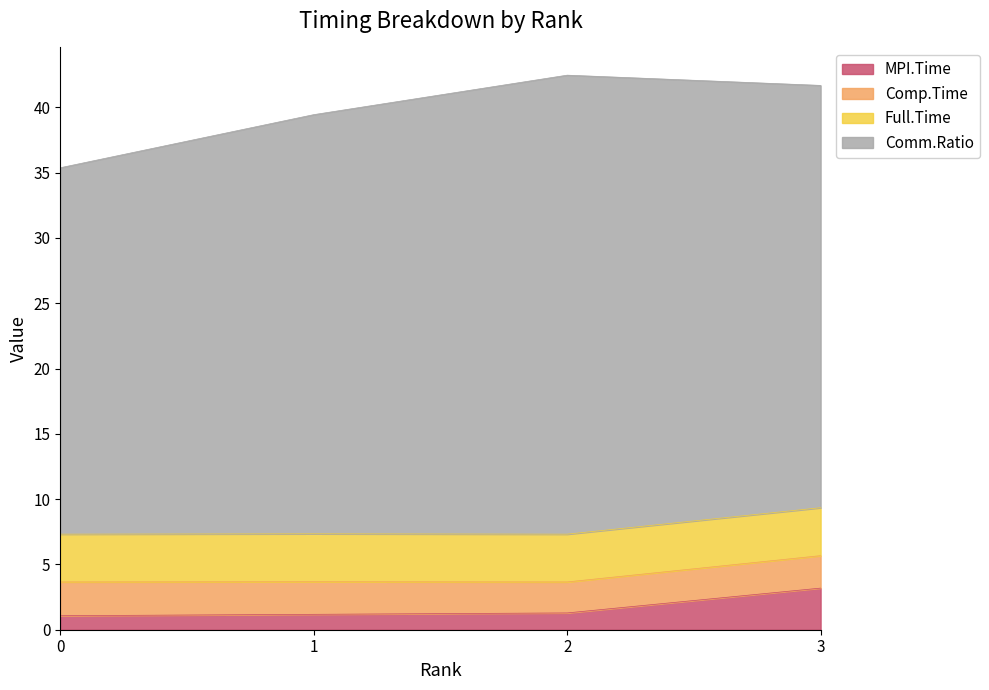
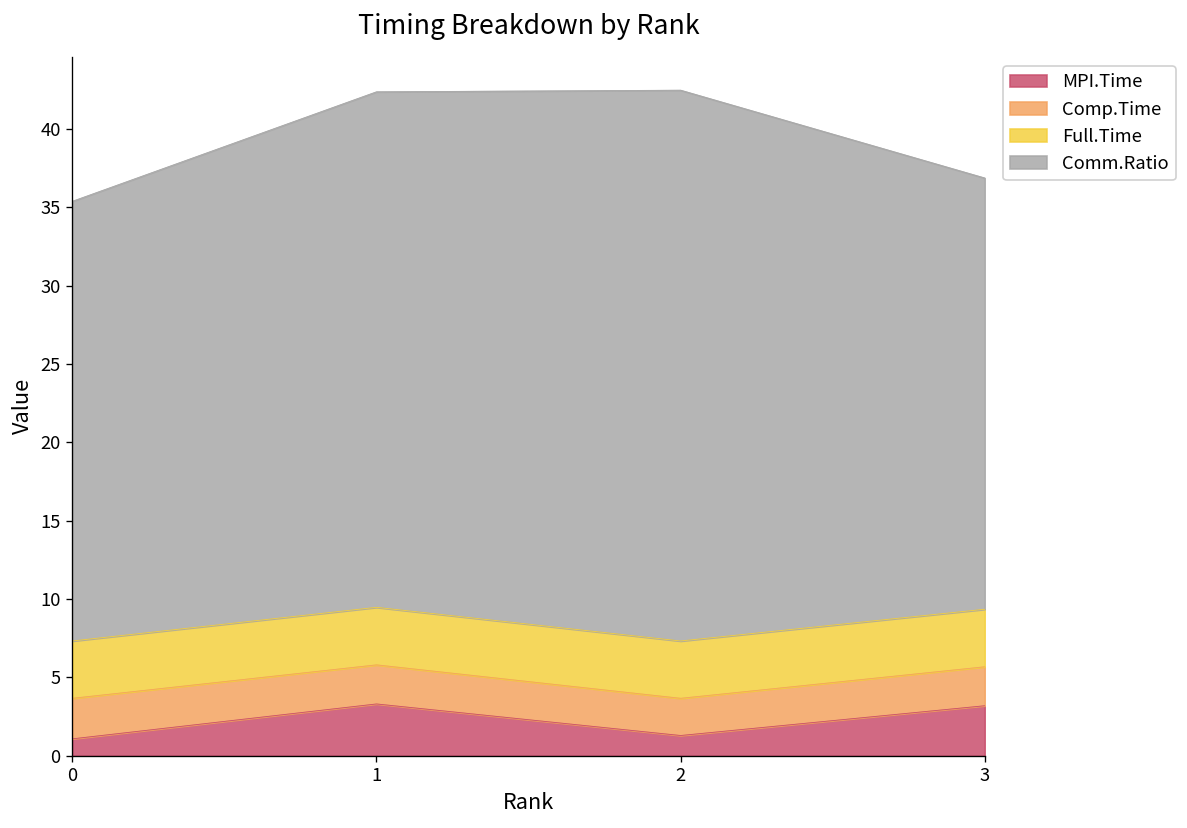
MPI.Time, 1: 1.2 -> 3.3
Comm.Ratio, 1: 32.1 -> 32.9
Comm.Ratio, 3: 32.3 -> 27.5
